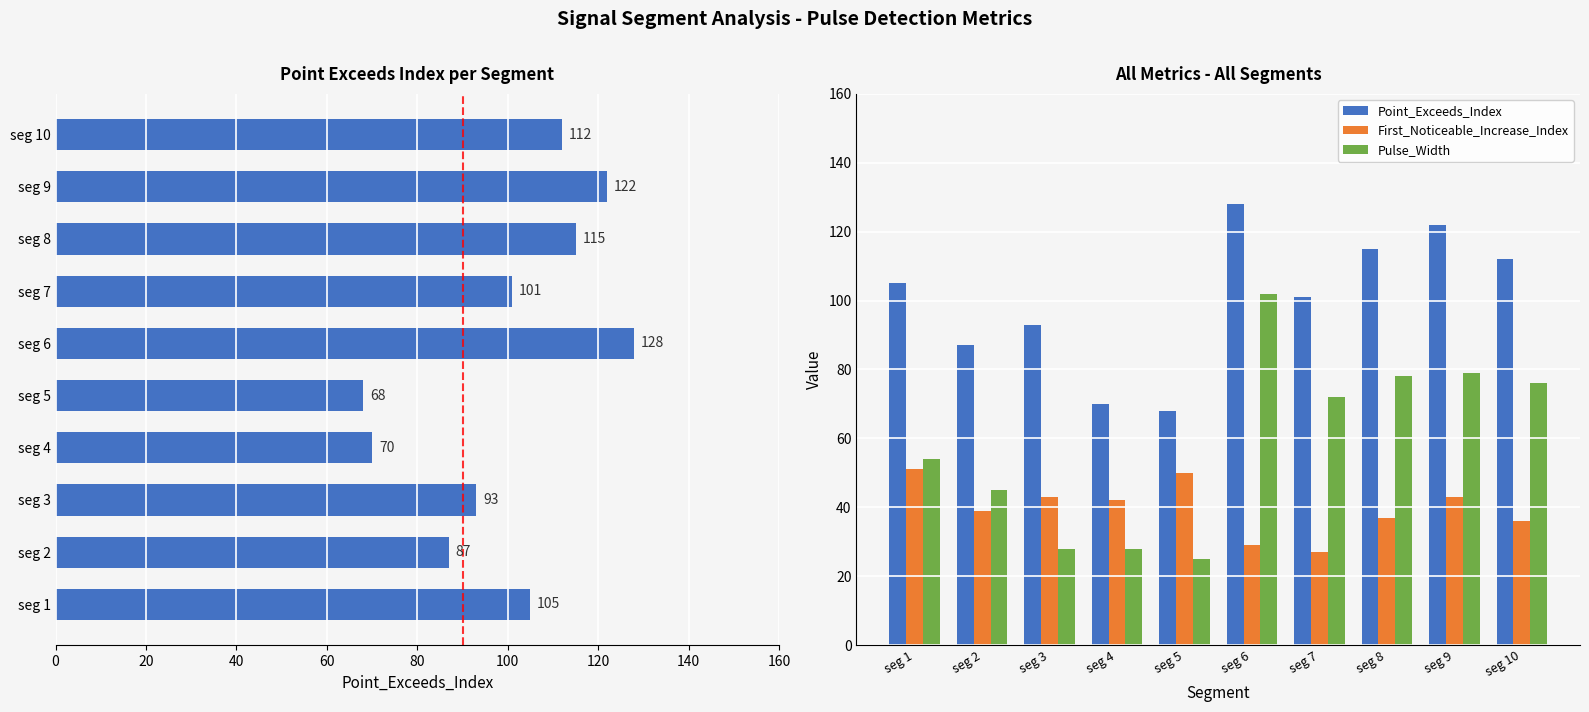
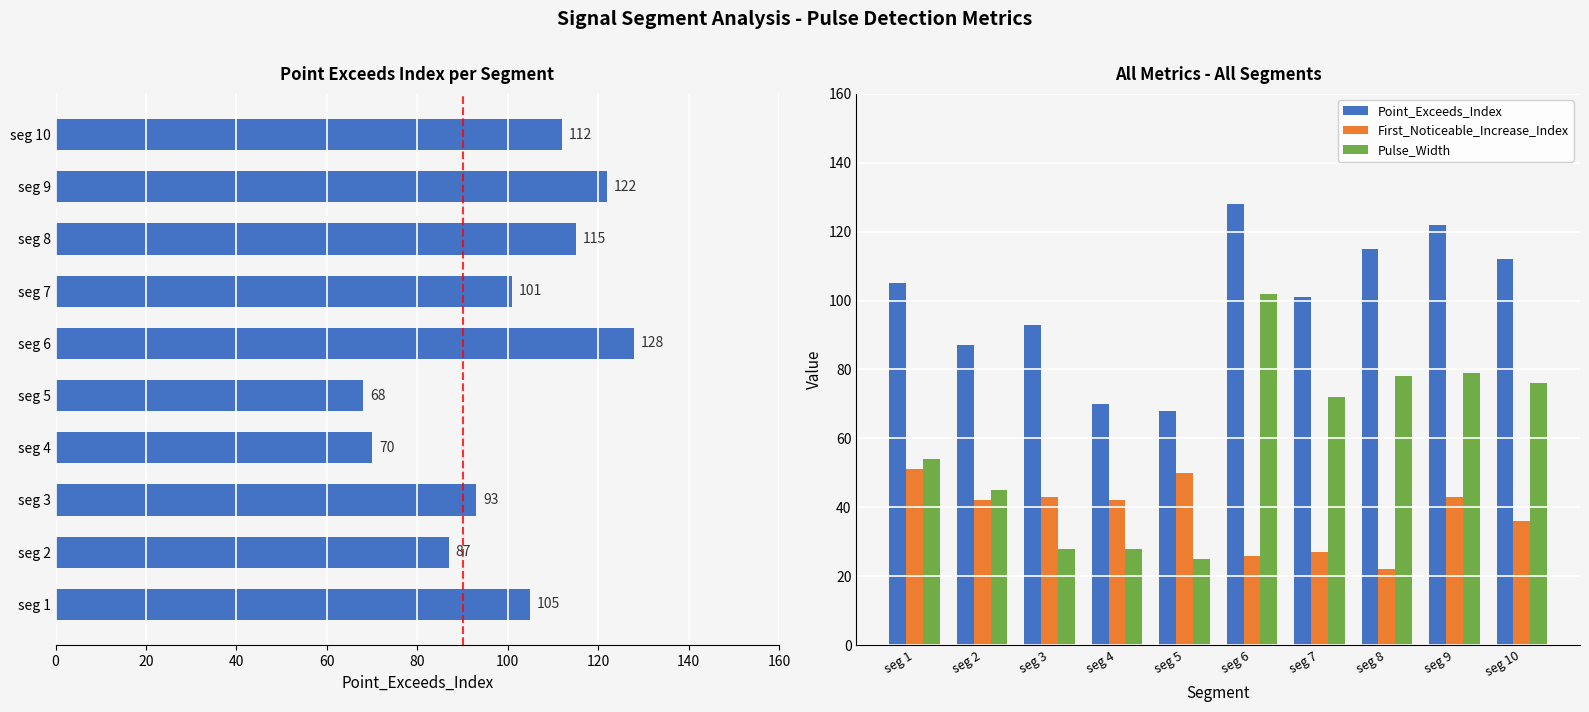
All Metrics - All Segments, First_Noticeable_Increase_Index, seg 2: 39 -> 42
All Metrics - All Segments, First_Noticeable_Increase_Index, seg 6: 29 -> 26
All Metrics - All Segments, First_Noticeable_Increase_Index, seg 8: 37 -> 22
